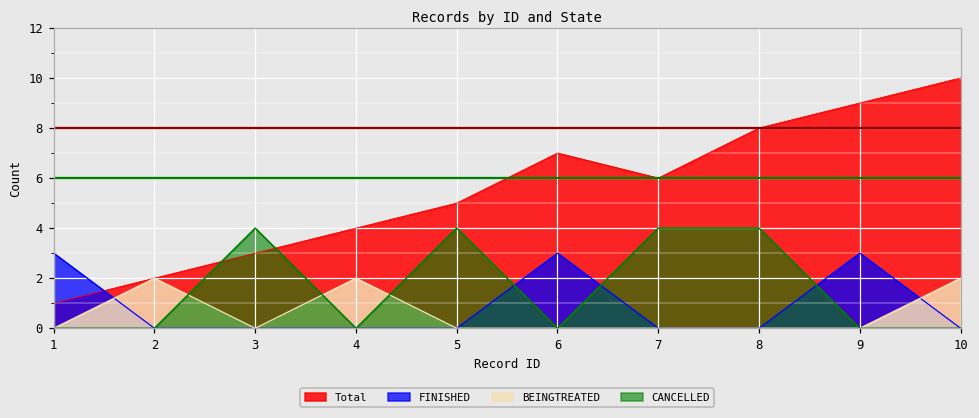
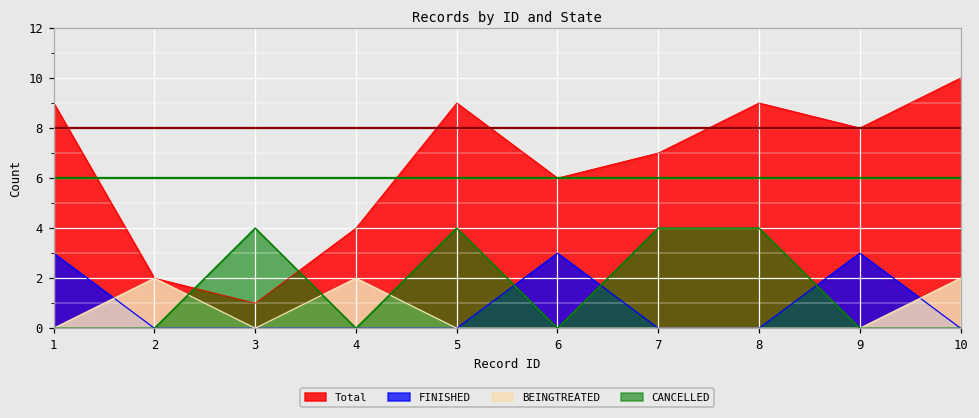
Total, 1: 1 -> 9
Total, 3: 3 -> 1
Total, 5: 5 -> 9
Total, 6: 7 -> 6
Total, 7: 6 -> 7
Total, 8: 8 -> 9
Total, 9: 9 -> 8
